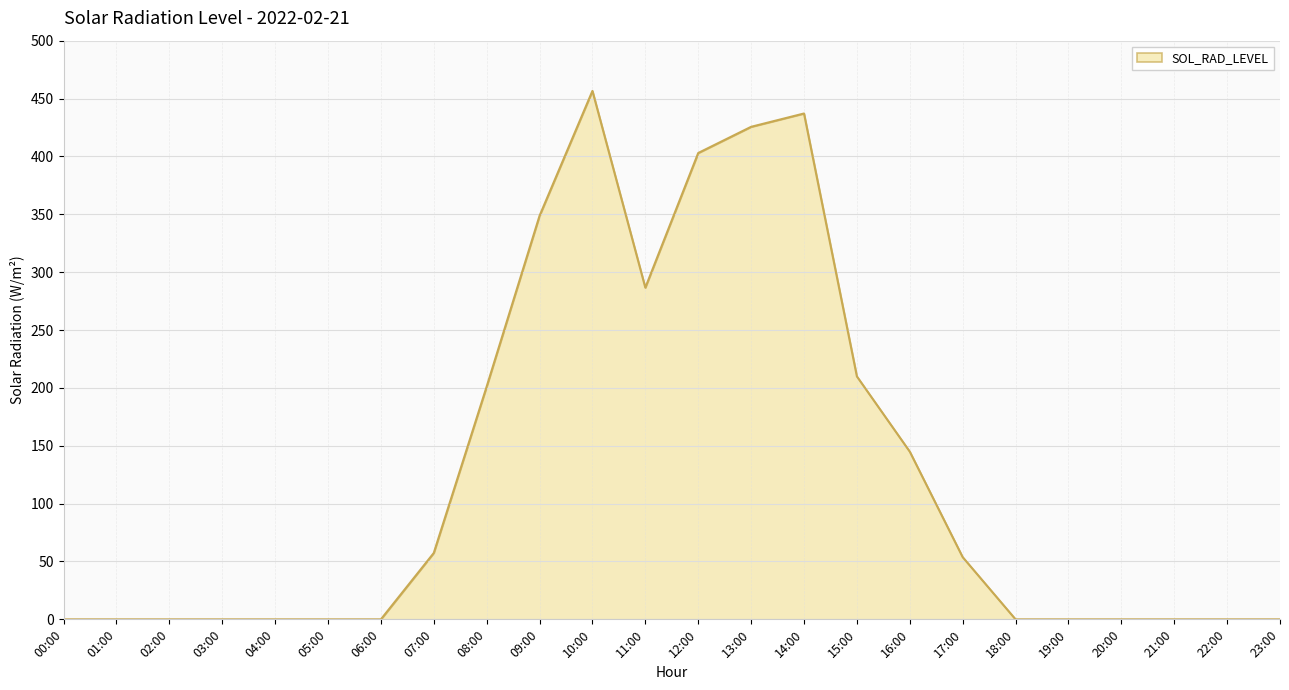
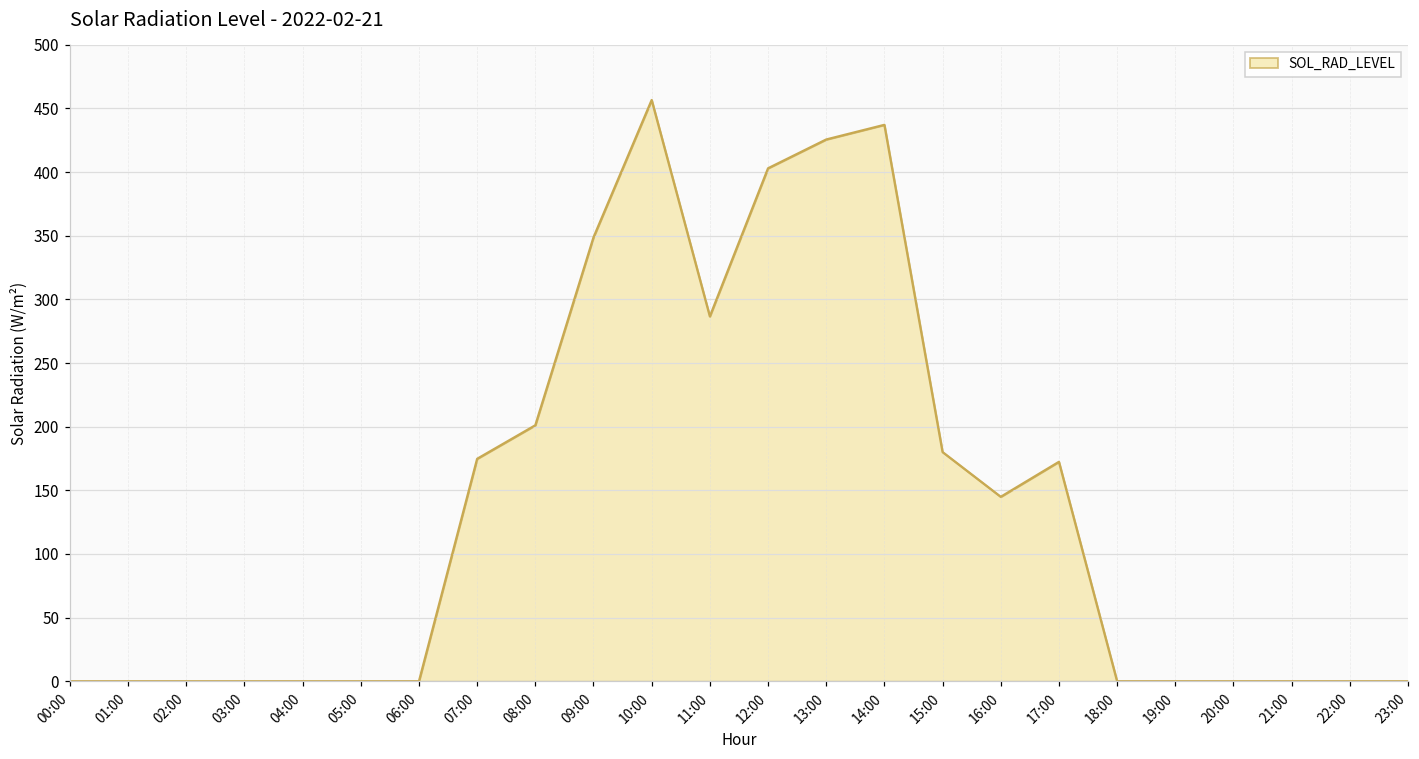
07:00: 57 -> 175
15:00: 210 -> 180
17:00: 54 -> 172
